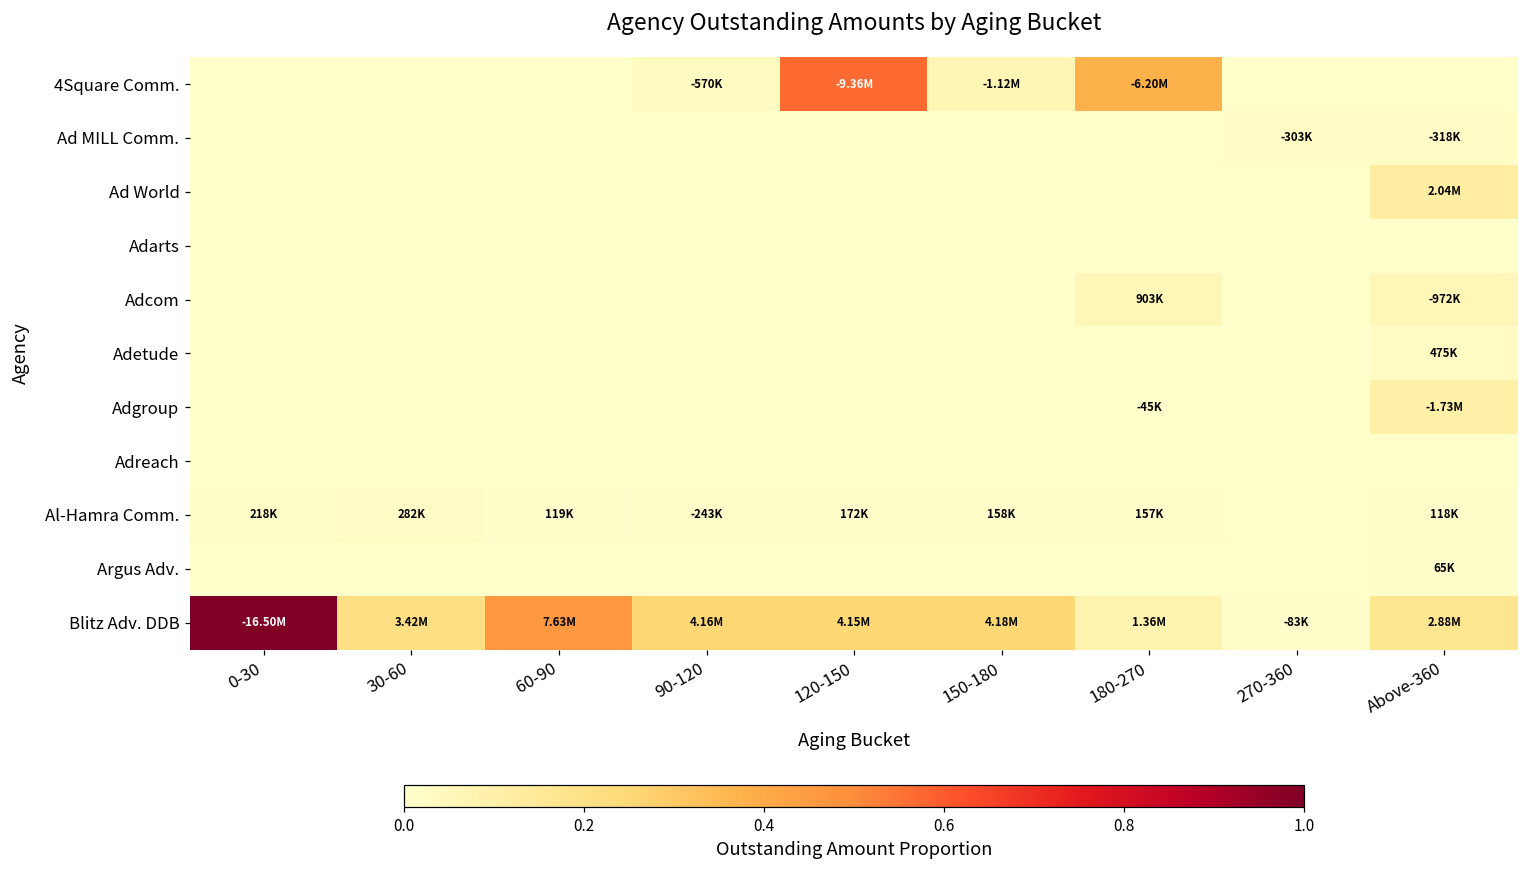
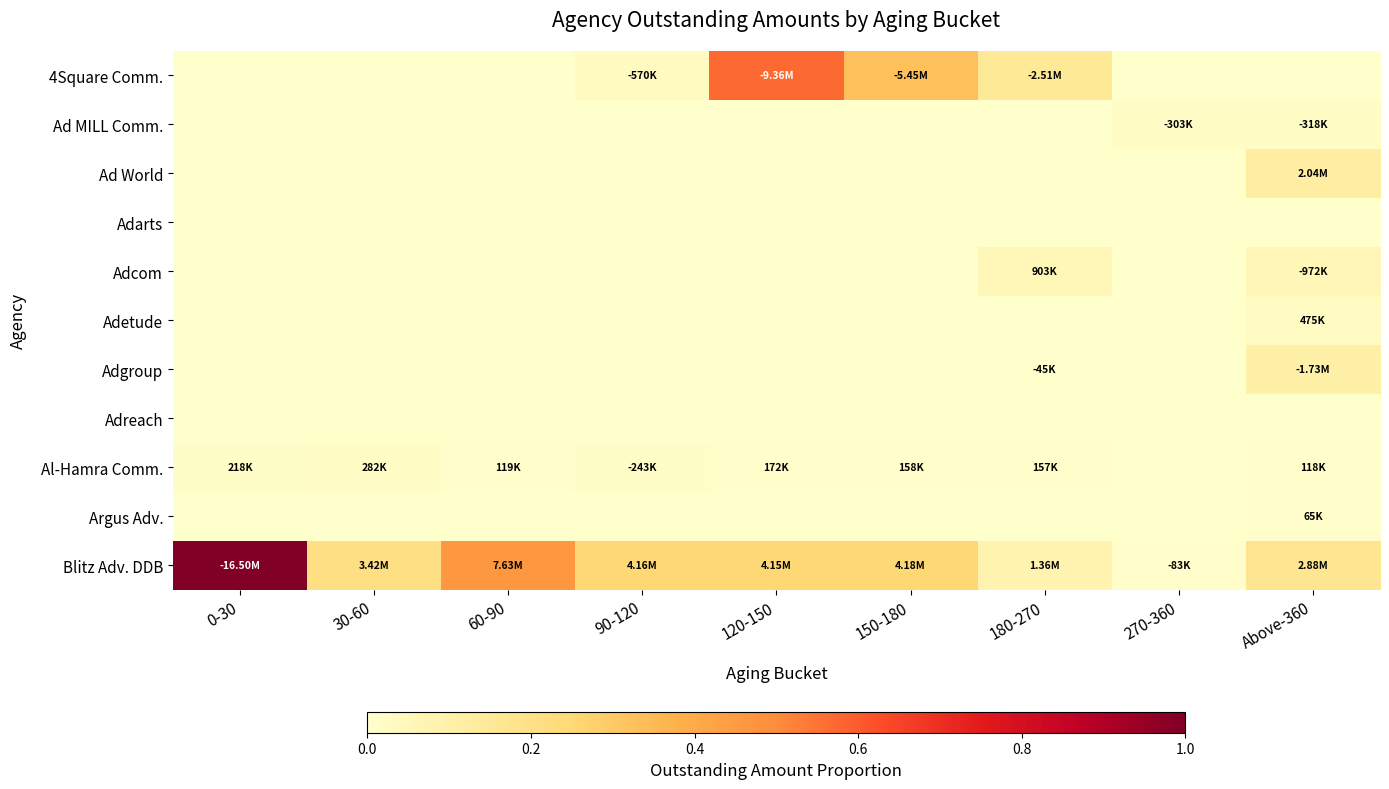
4Square Comm., 150-180: -1.12M -> -5.45M
4Square Comm., 180-270: -6.20M -> -2.51M
